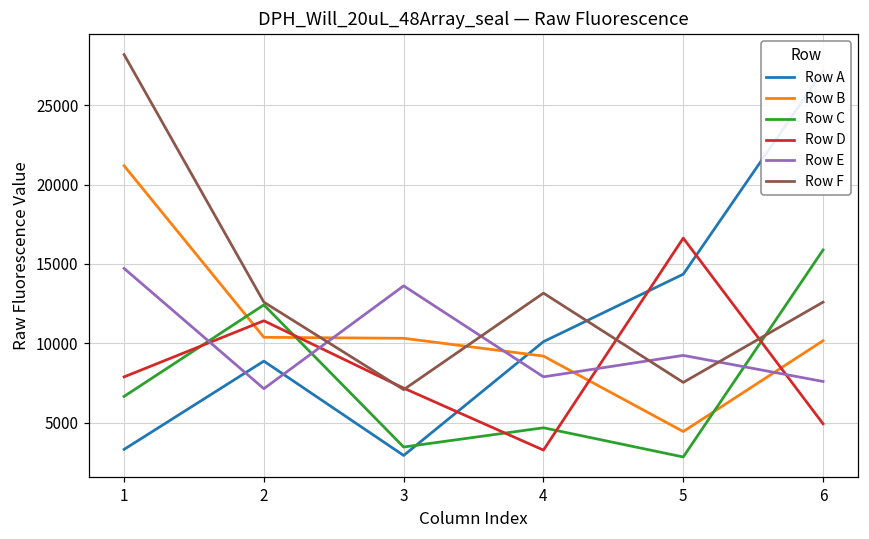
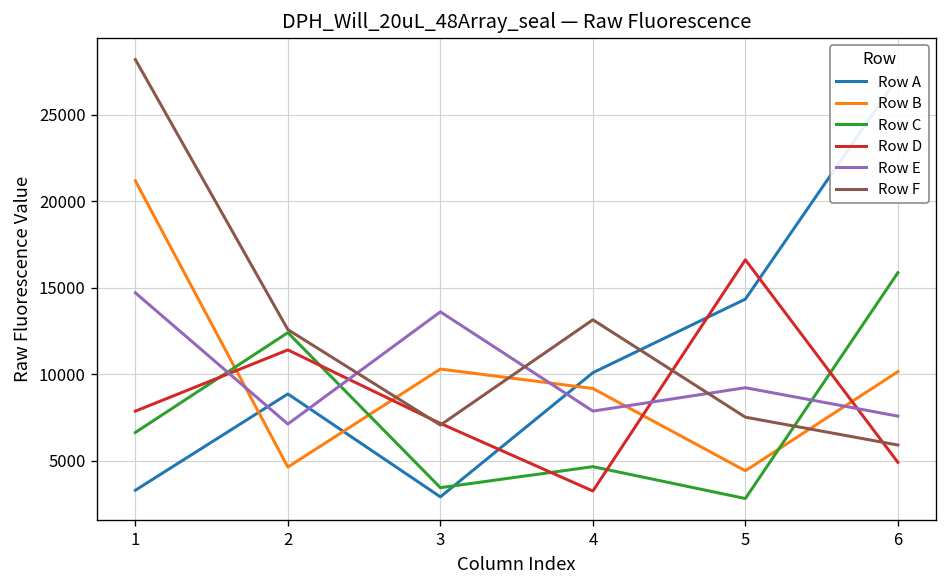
Row B, 2: 10400 -> 4600
Row F, 6: 12600 -> 5900
